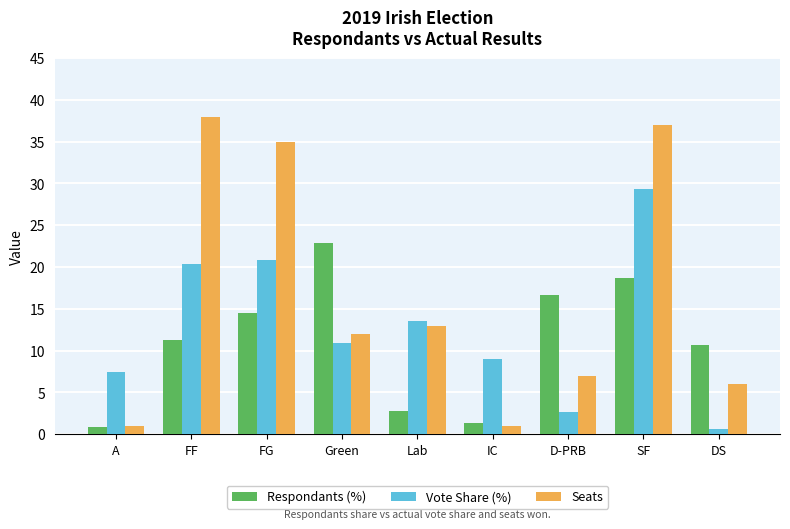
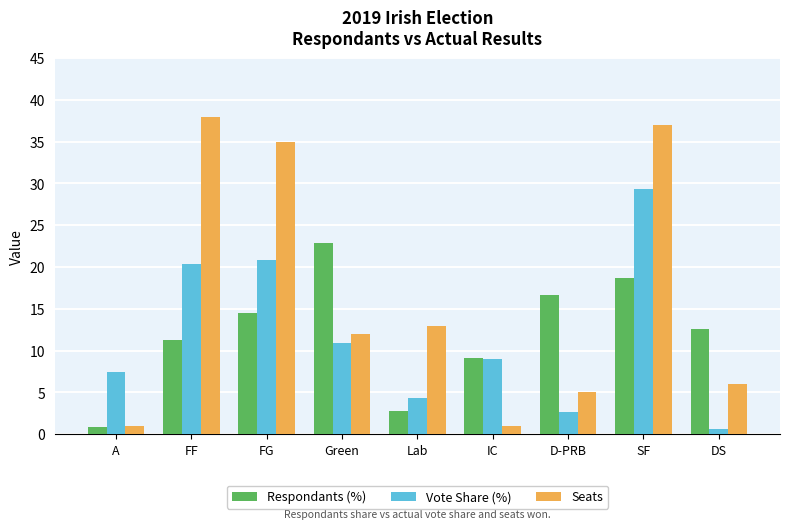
Vote Share (%), Lab: 14 -> 4
Respondants (%), IC: 1 -> 9
Seats, D-PRB: 7 -> 5
Respondants (%), DS: 11 -> 13
